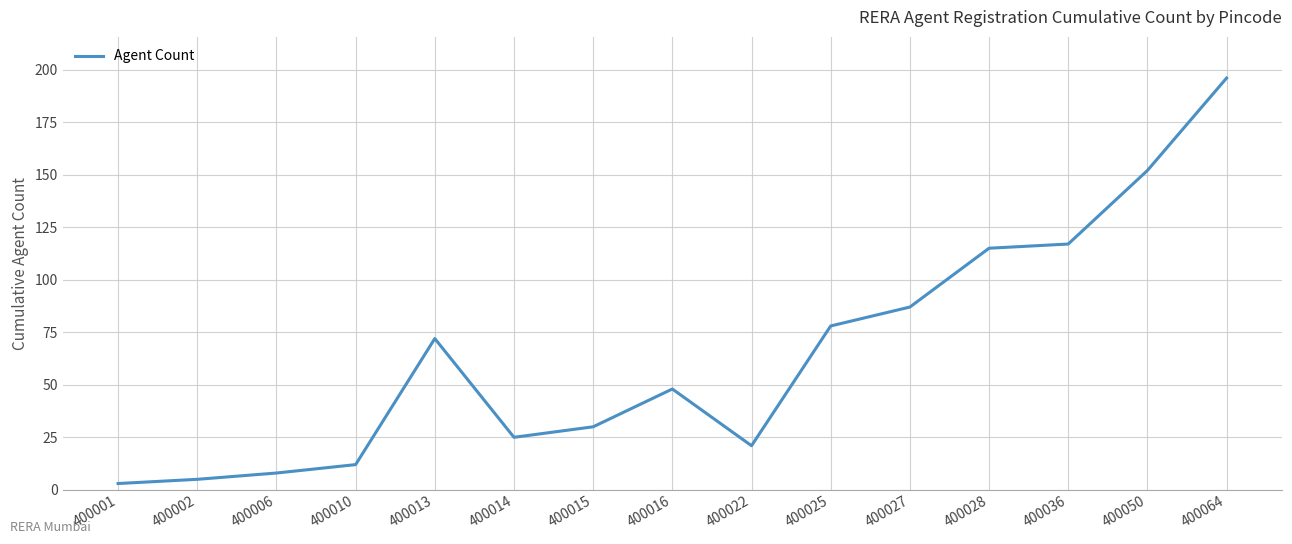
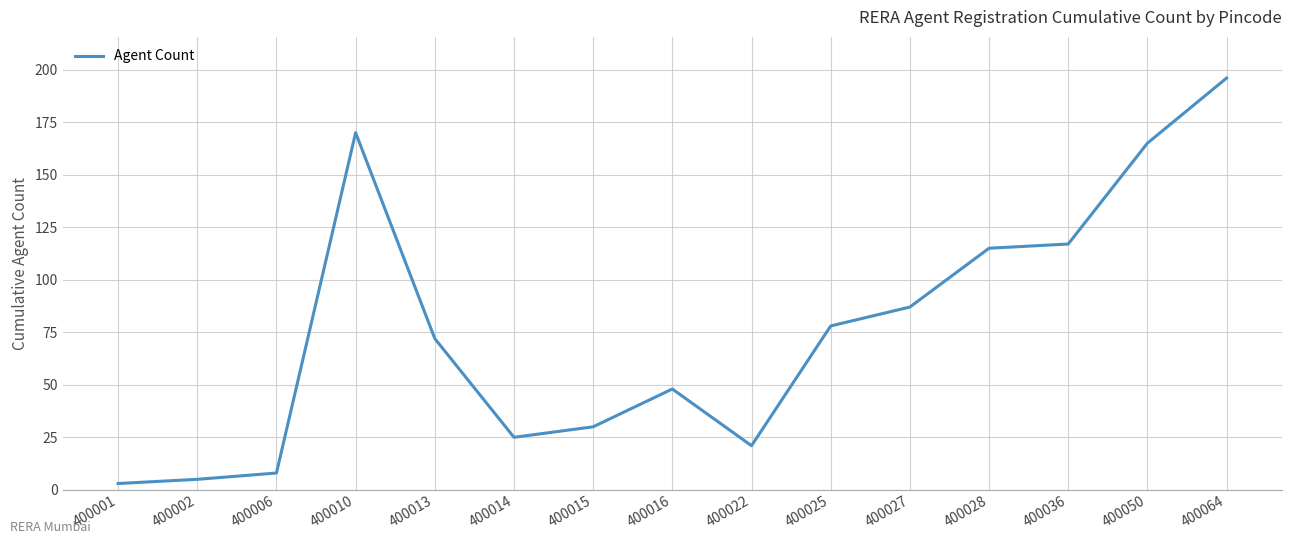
400010: 12 -> 170
400050: 152 -> 165
